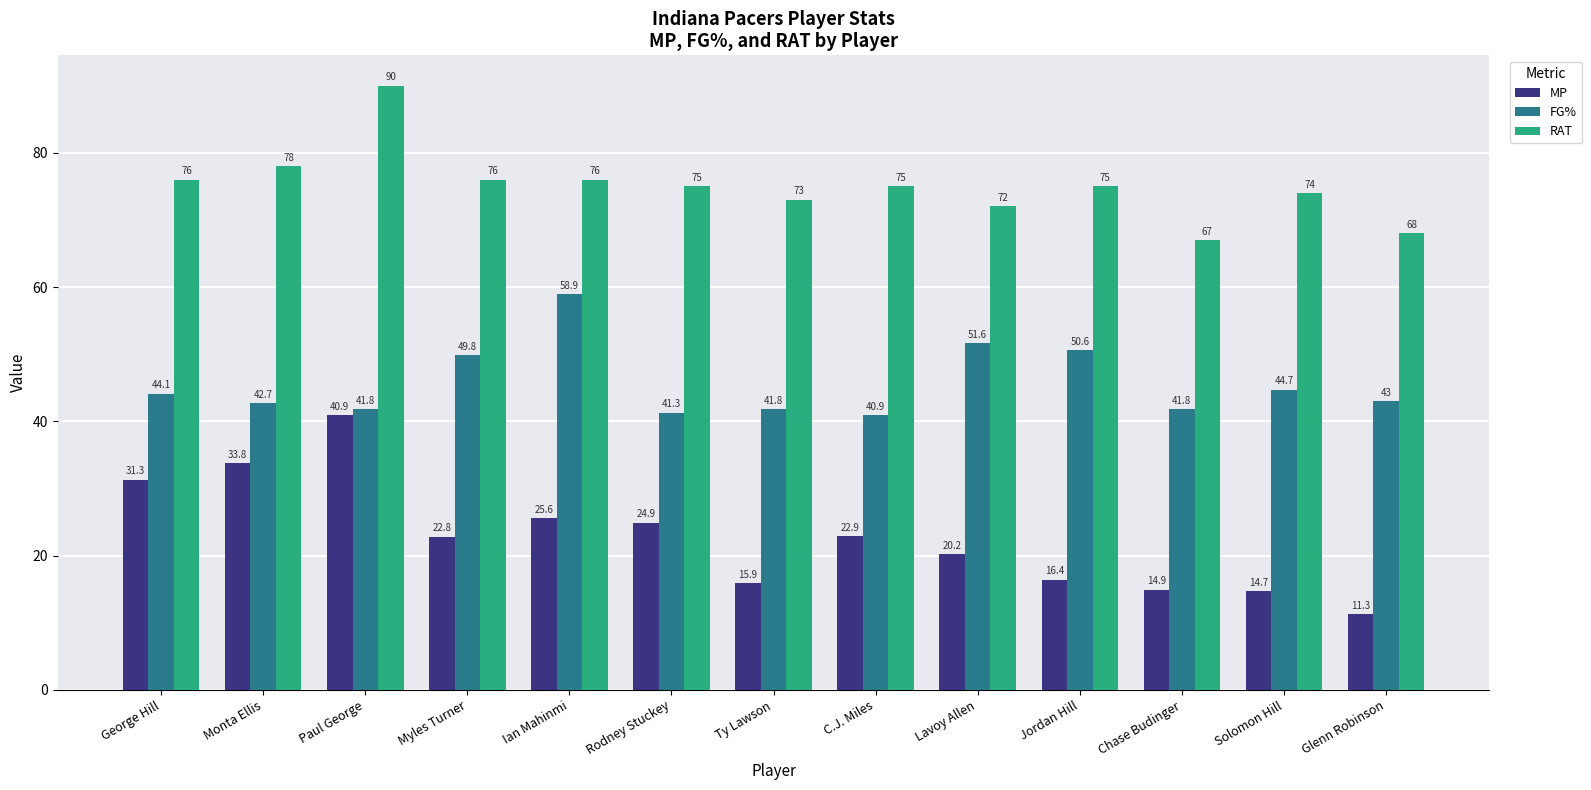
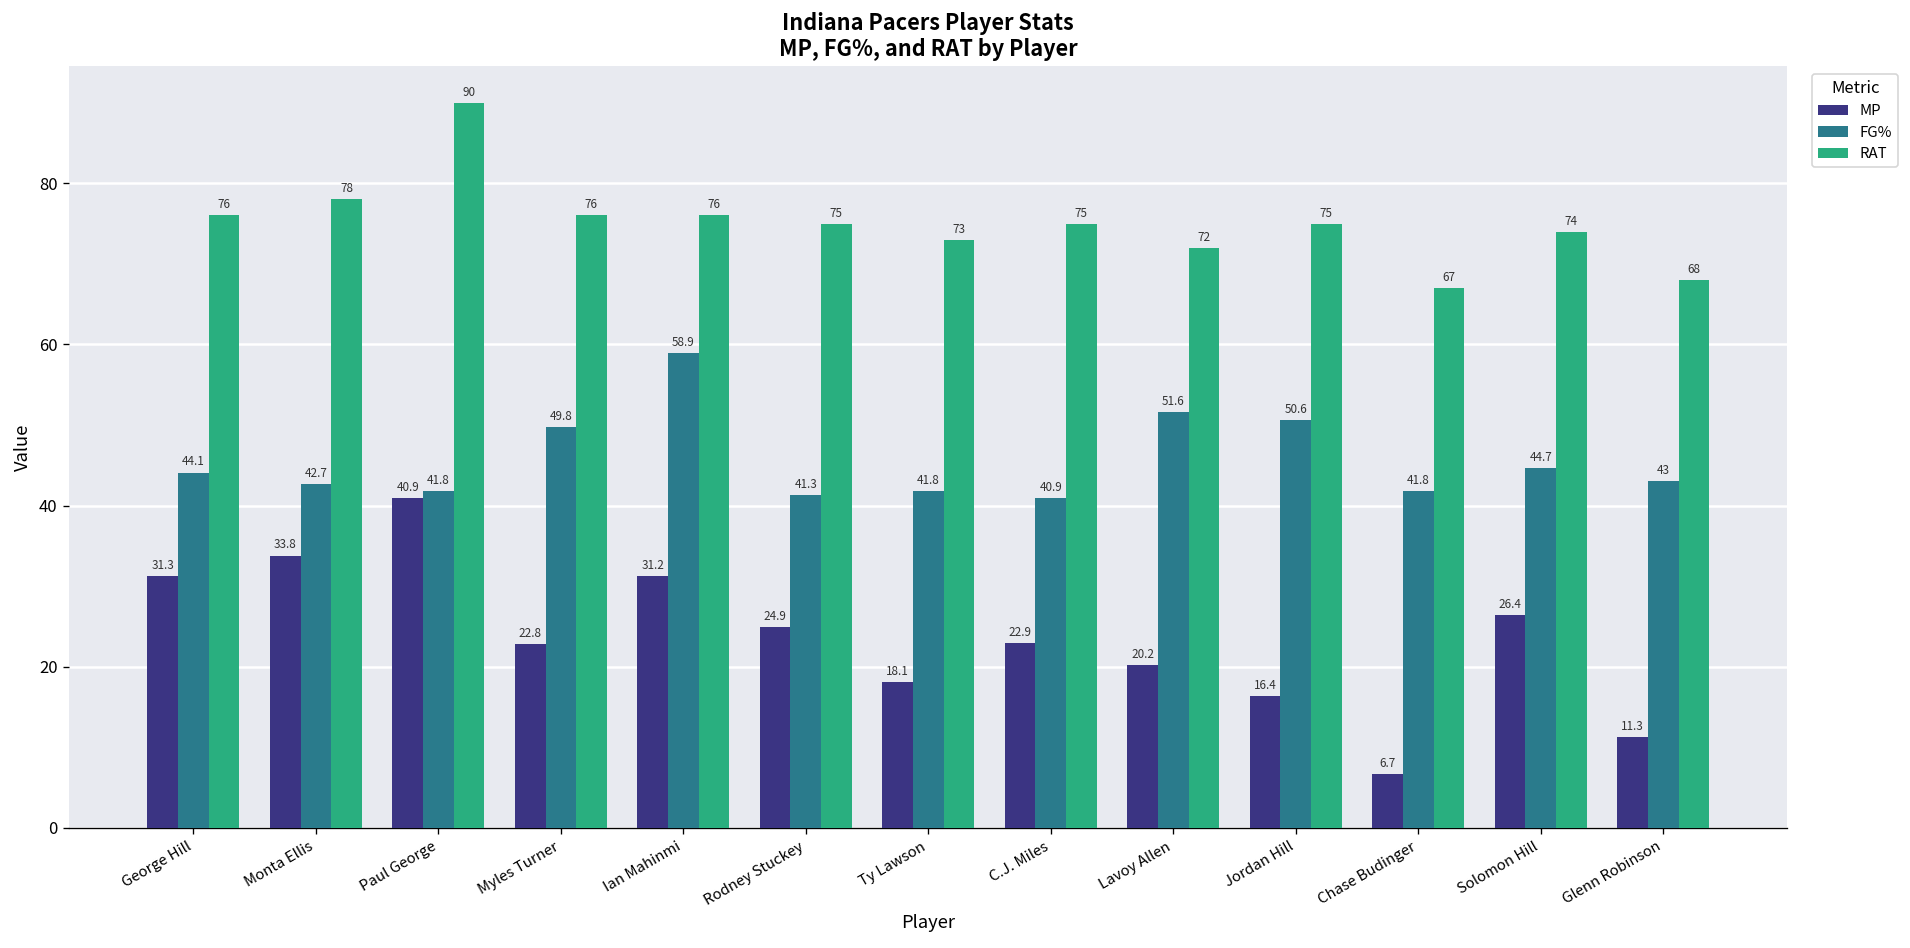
MP, Ian Mahinmi: 25.6 -> 31.2
MP, Ty Lawson: 15.9 -> 18.1
MP, Chase Budinger: 14.9 -> 6.7
MP, Solomon Hill: 14.7 -> 26.4
